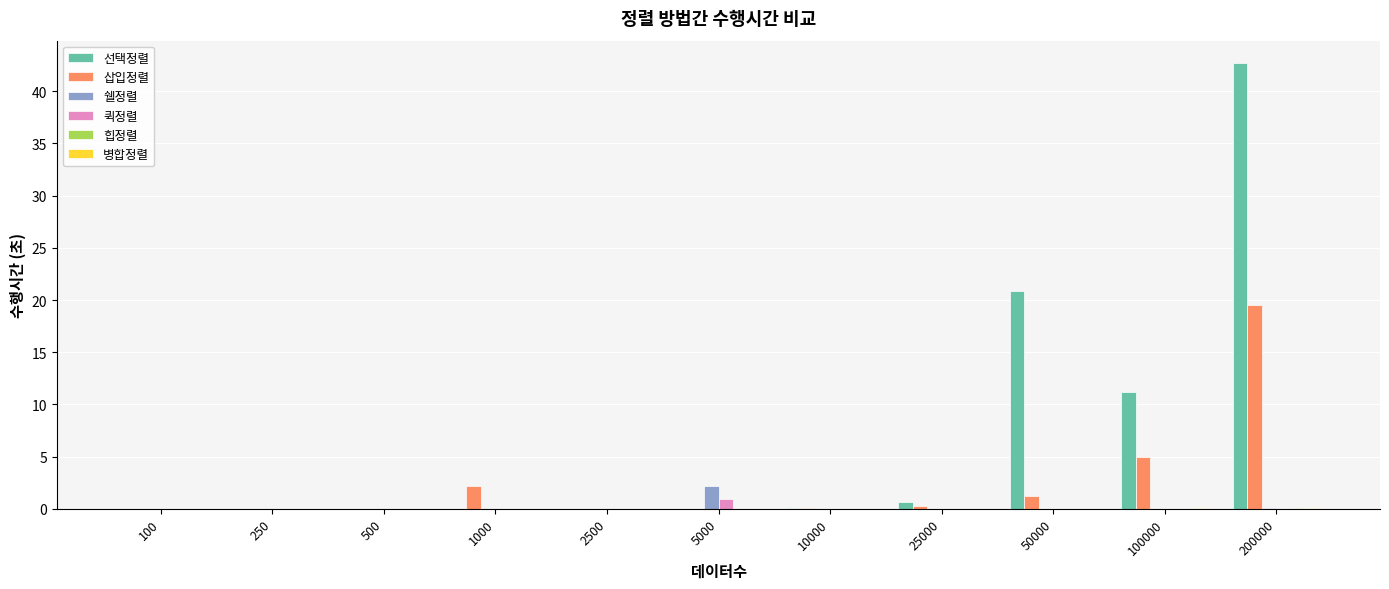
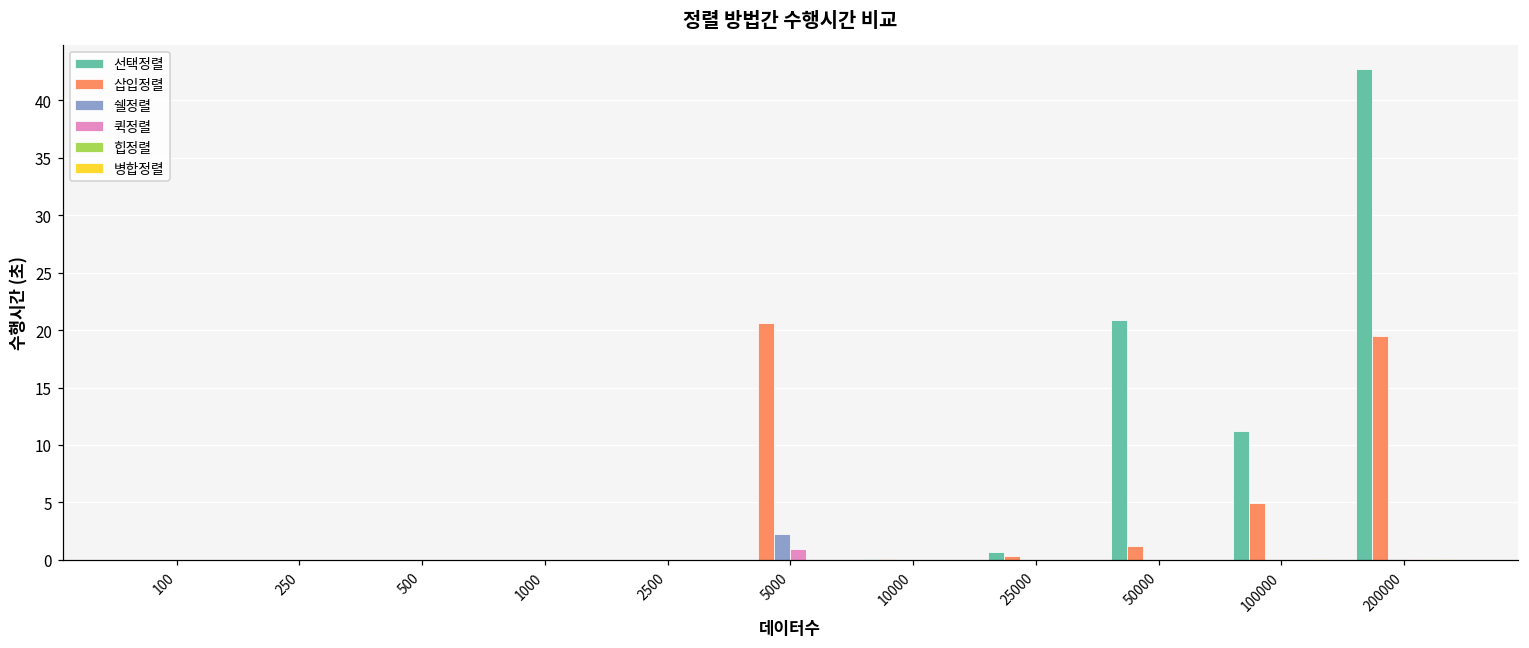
삽입정렬, 1000: 2.2 -> 0.0
삽입정렬, 5000: 0.0 -> 20.7
